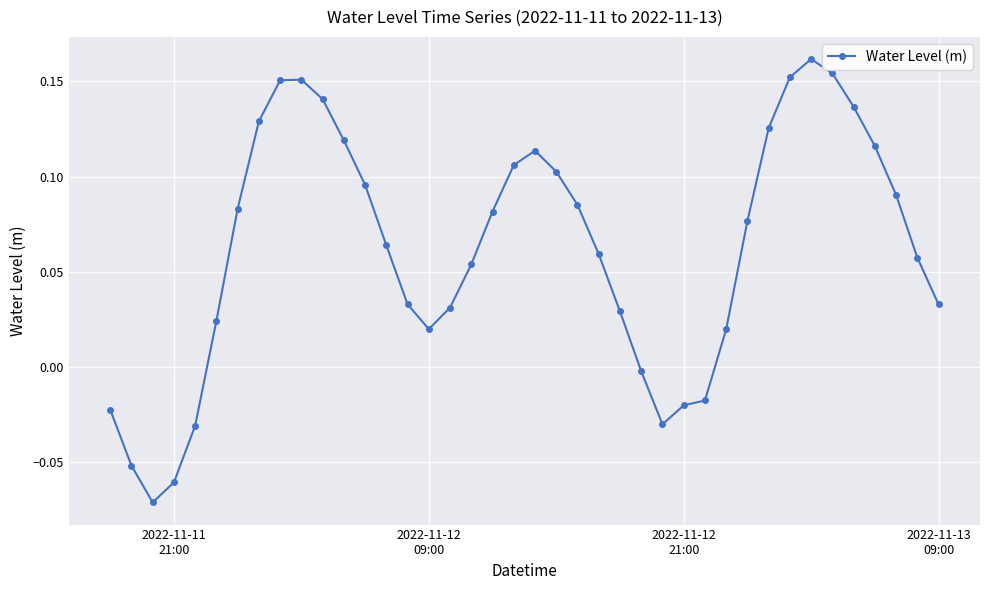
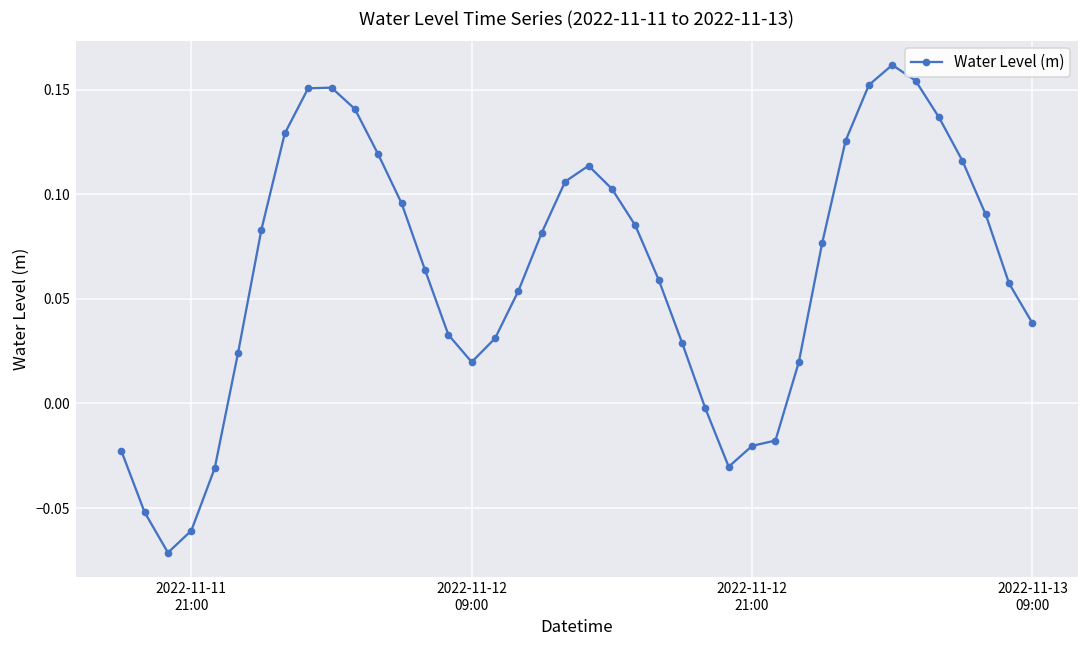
2022-11-13 09:00: 0.033 -> 0.038
